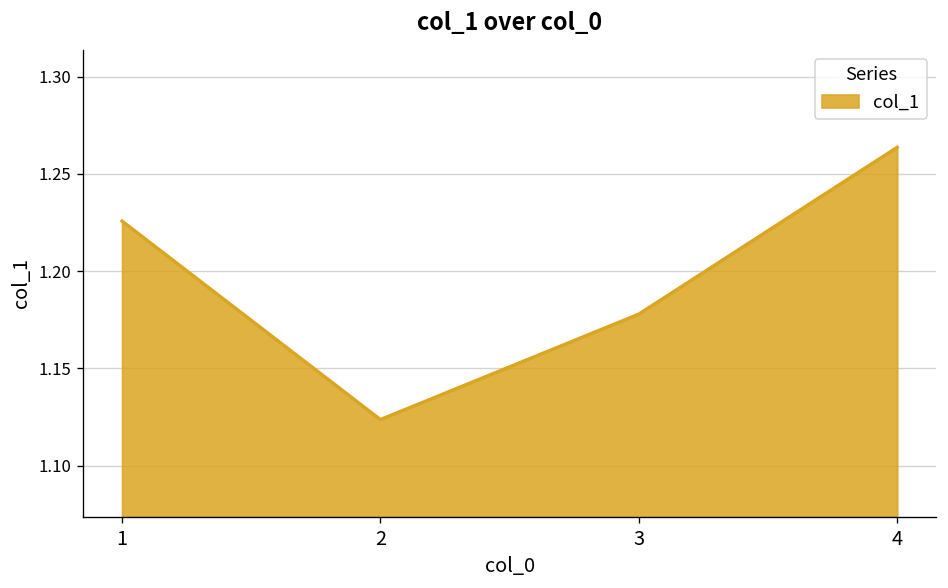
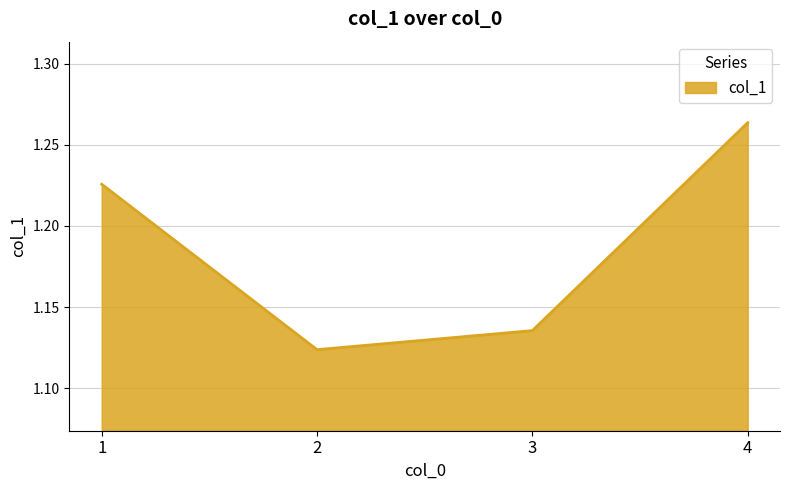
3: 1.178 -> 1.135
